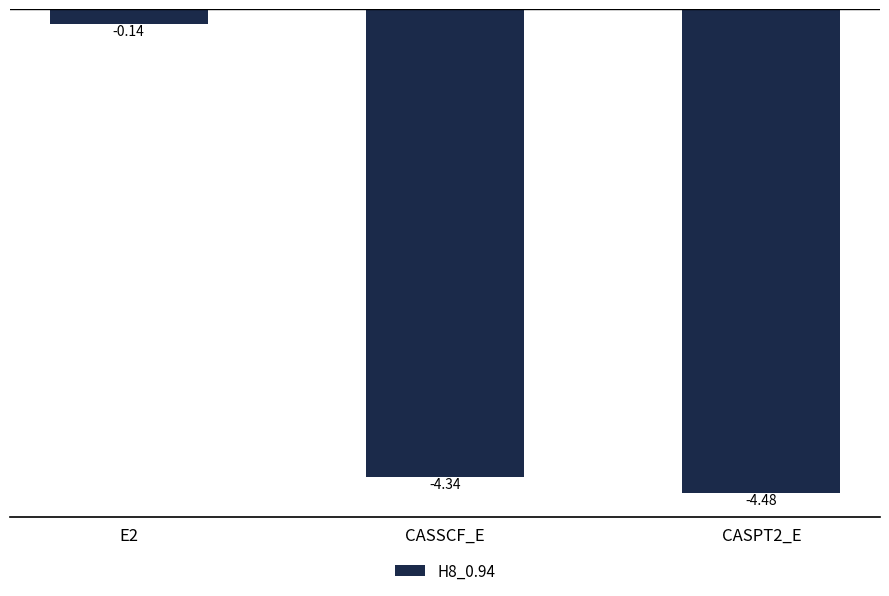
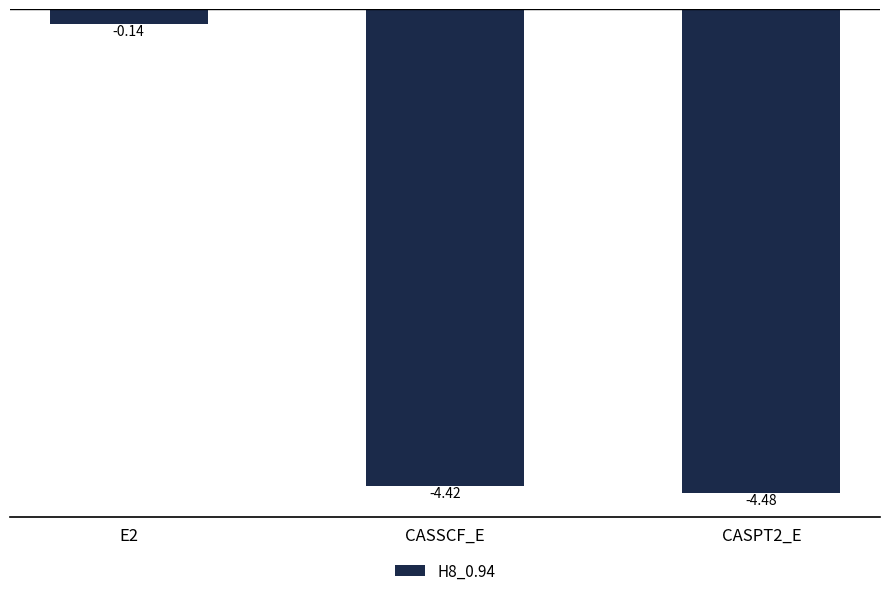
CASSCF_E: -4.34 -> -4.42
